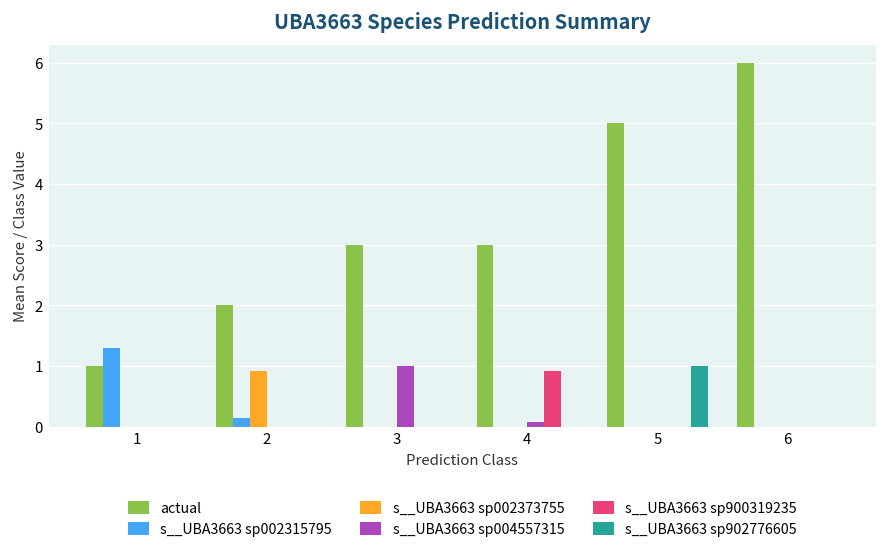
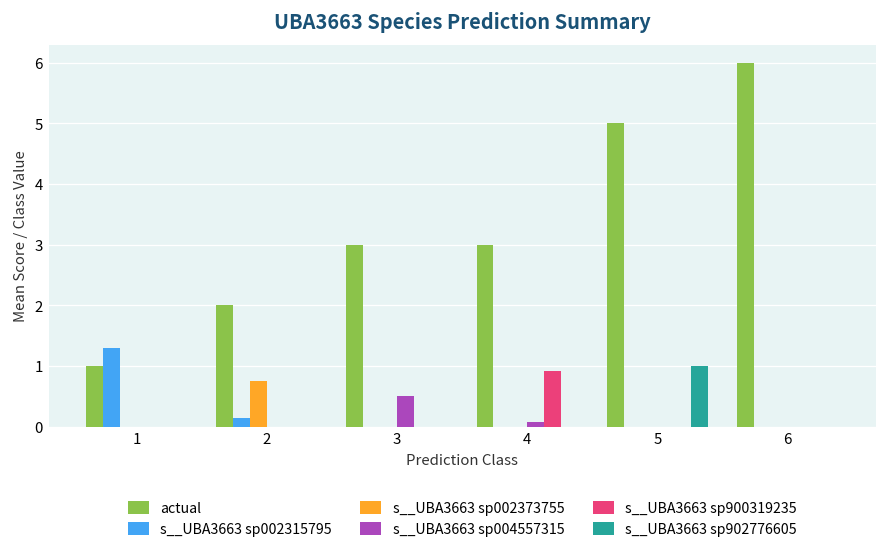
s__UBA3663 sp002373755, 2: 0.9 -> 0.7
s__UBA3663 sp004557315, 3: 1.0 -> 0.5
